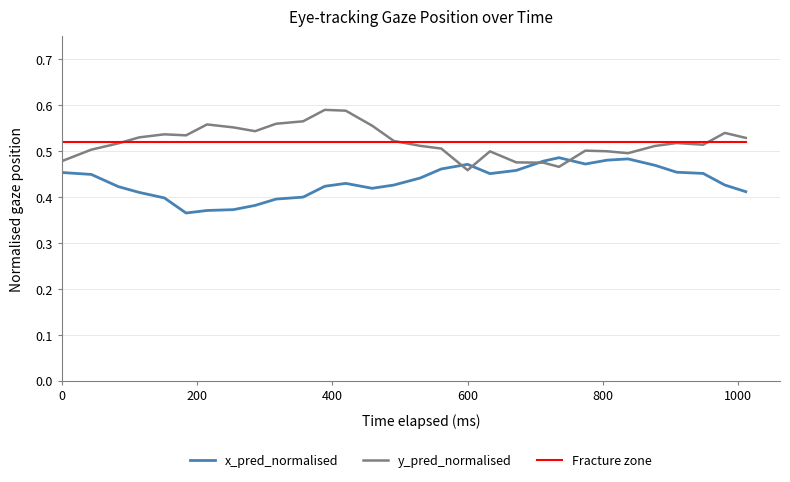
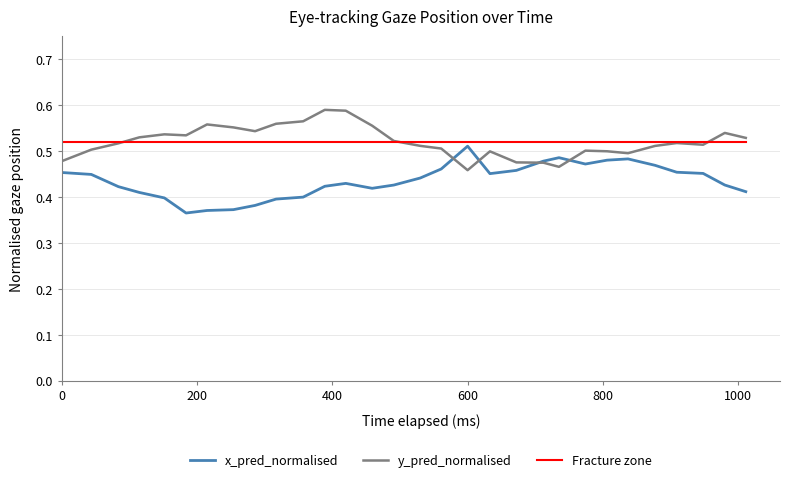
x_pred_normalised, 600: 0.47 -> 0.51
